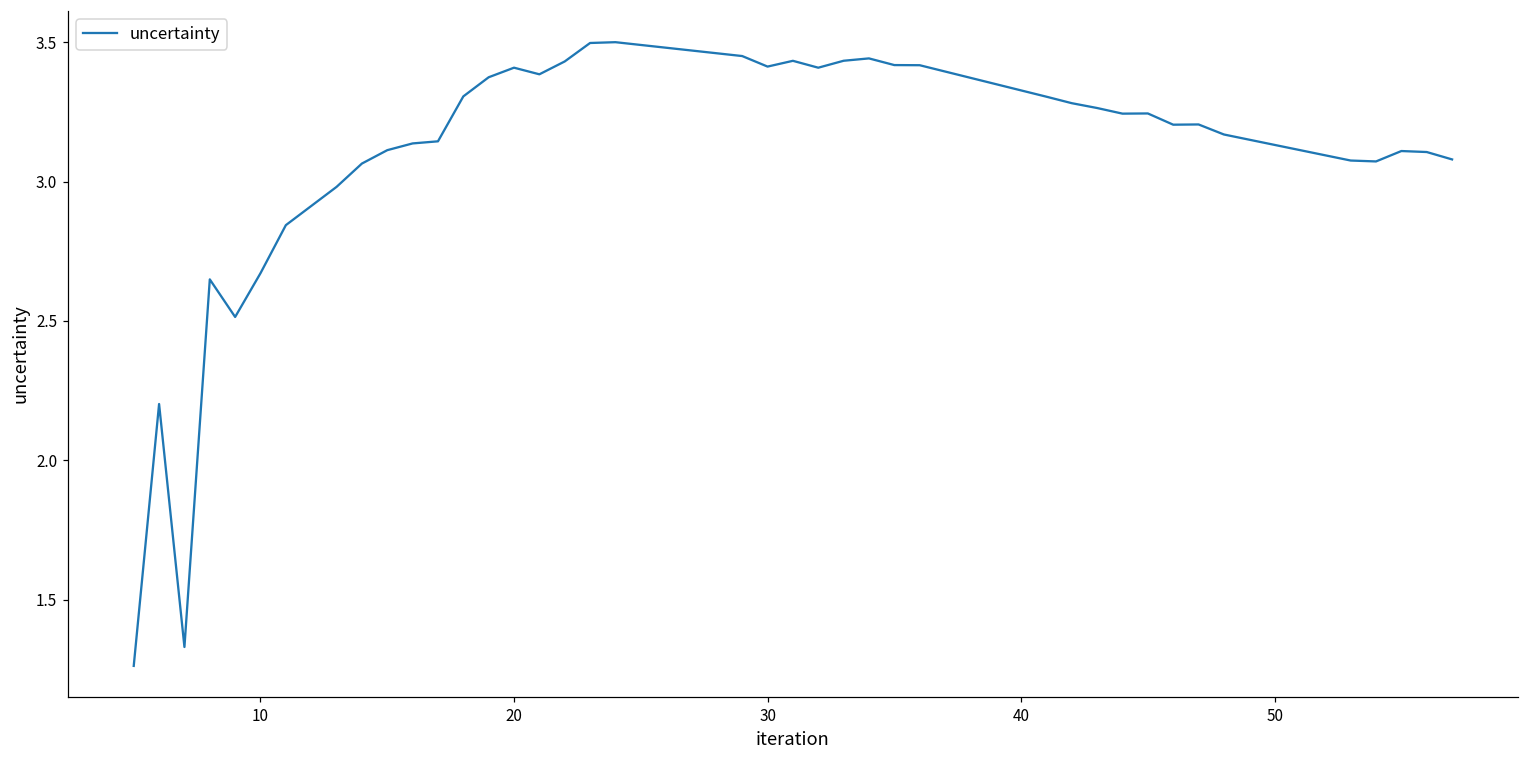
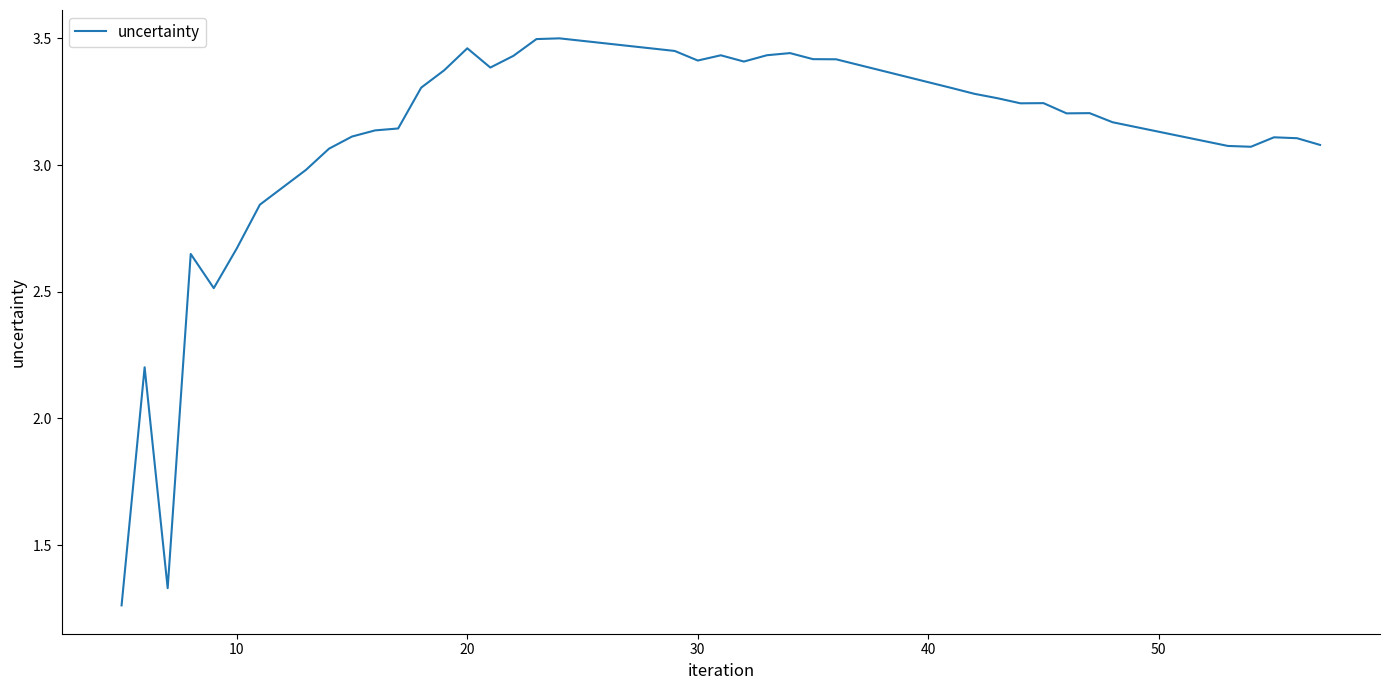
20: 3.41 -> 3.46
